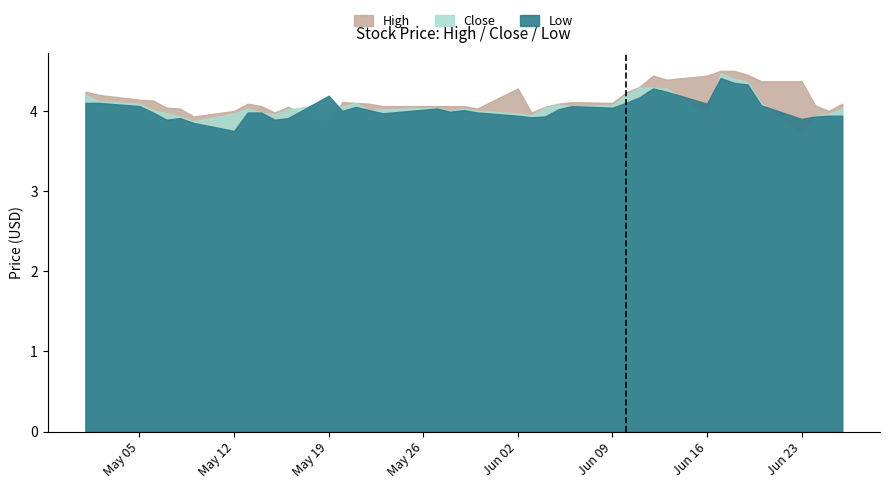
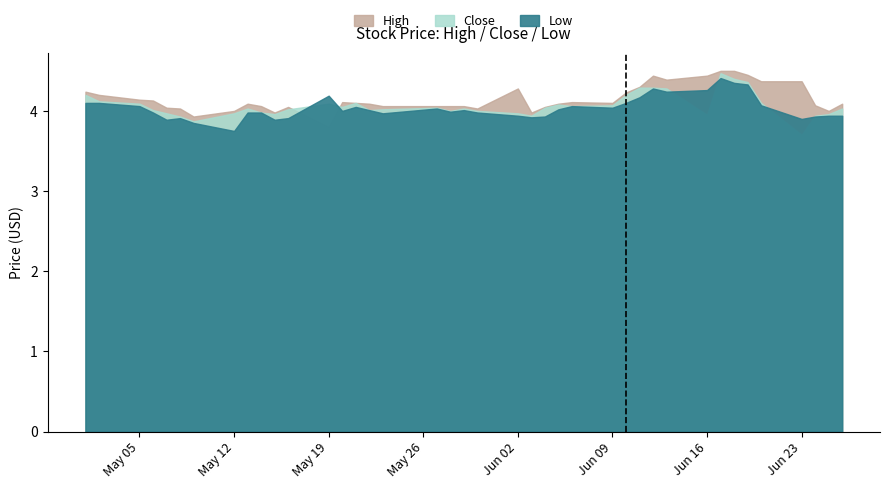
Low, Jun 16: 4.1 -> 4.3
